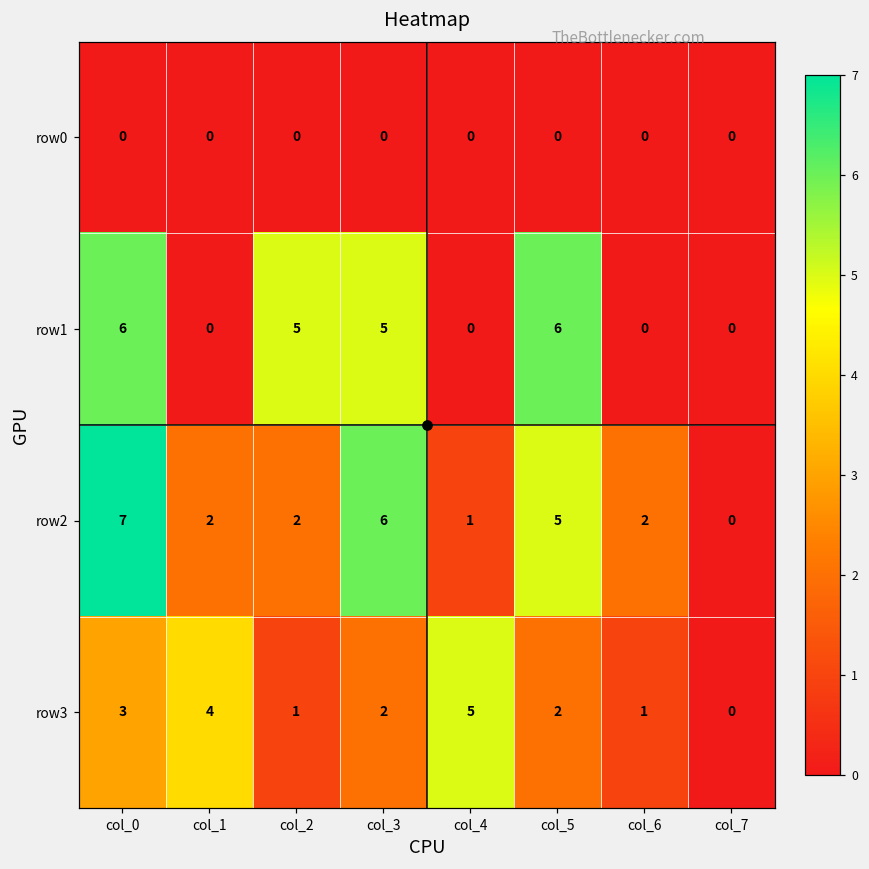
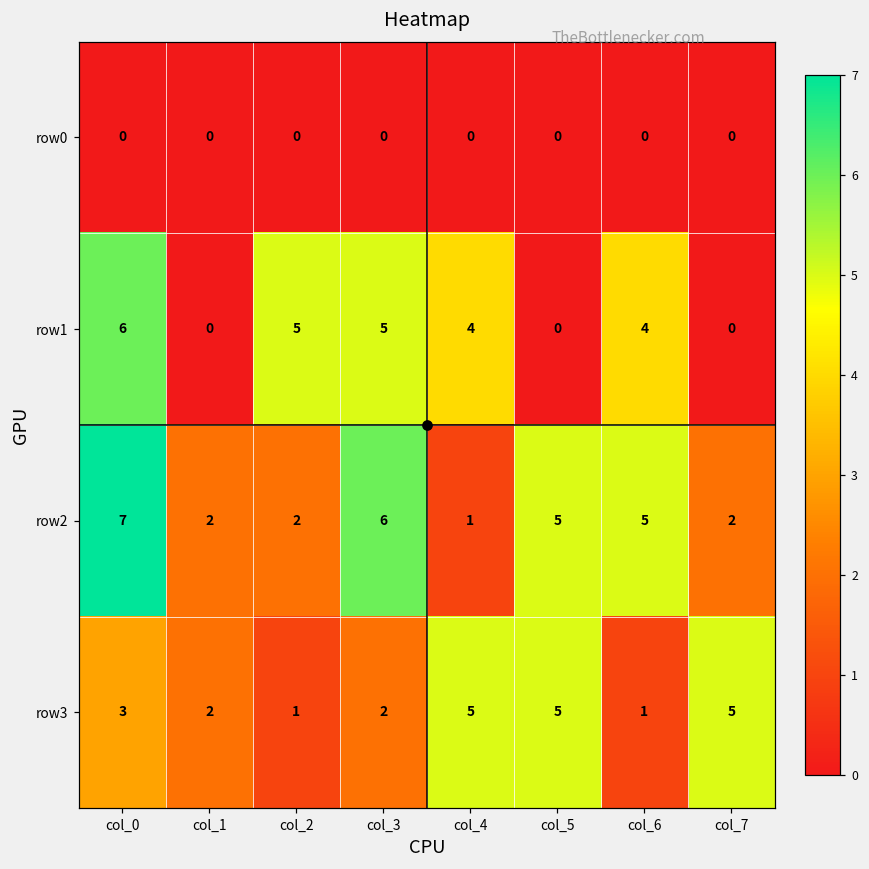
row1, col_4: 0 -> 4
row1, col_5: 6 -> 0
row1, col_6: 0 -> 4
row2, col_6: 2 -> 5
row2, col_7: 0 -> 2
row3, col_1: 4 -> 2
row3, col_5: 2 -> 5
row3, col_7: 0 -> 5
